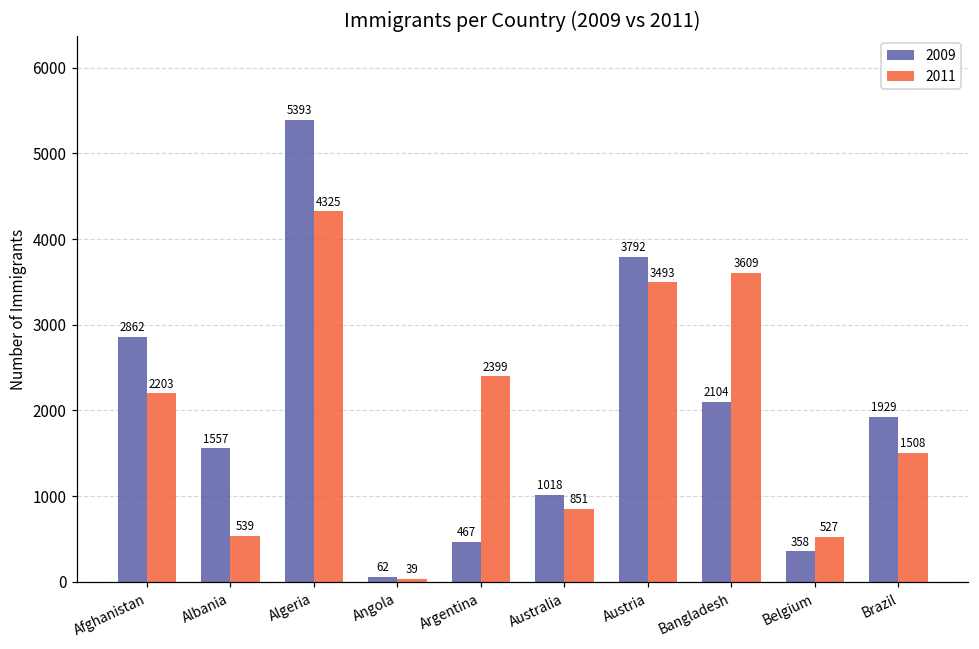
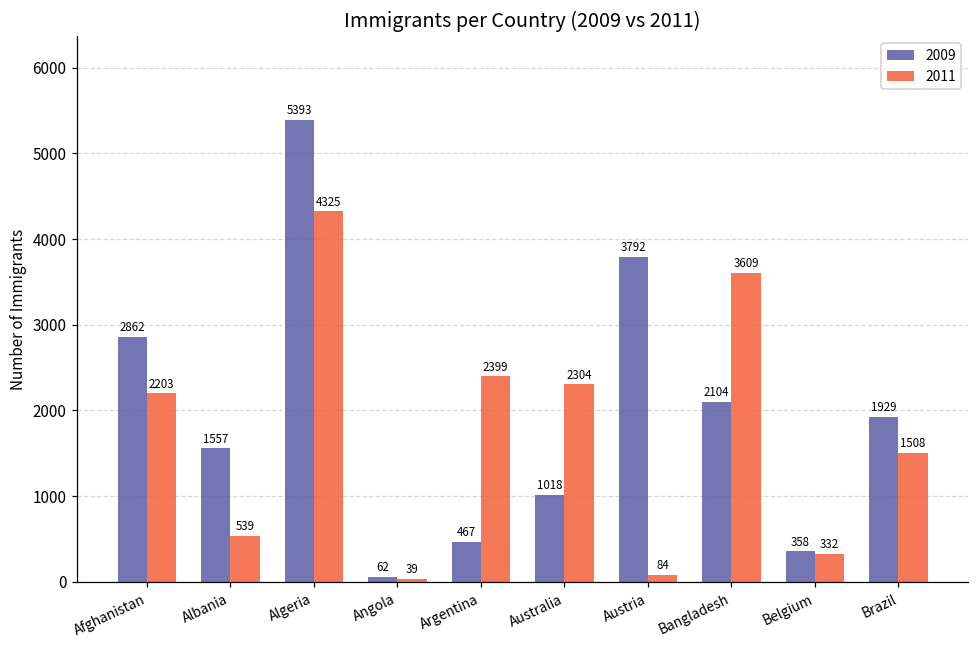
2011, Australia: 851 -> 2304
2011, Austria: 3493 -> 84
2011, Belgium: 527 -> 332
